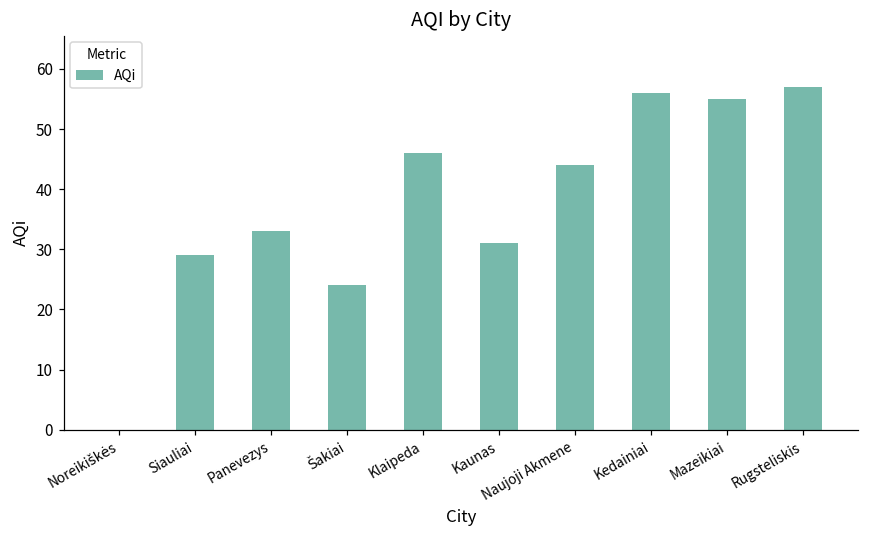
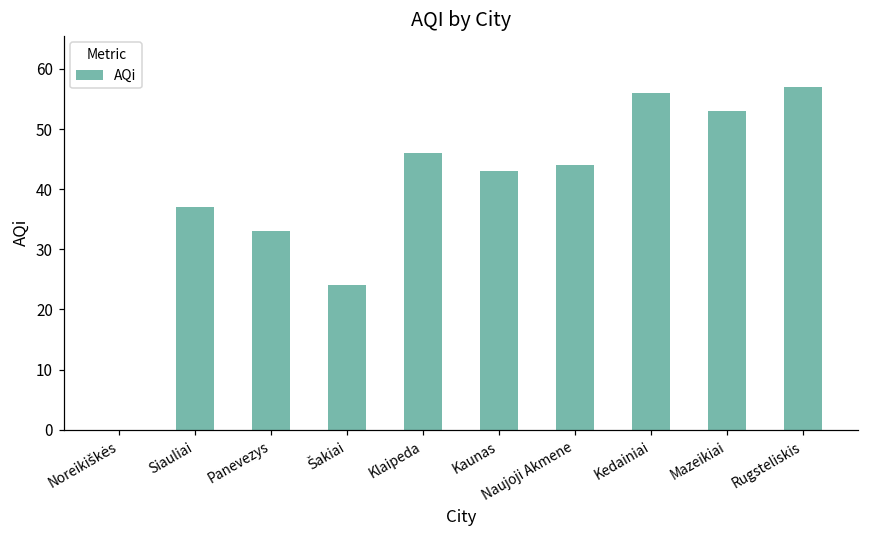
Siauliai: 29 -> 37
Kaunas: 31 -> 43
Mazeikiai: 55 -> 53
